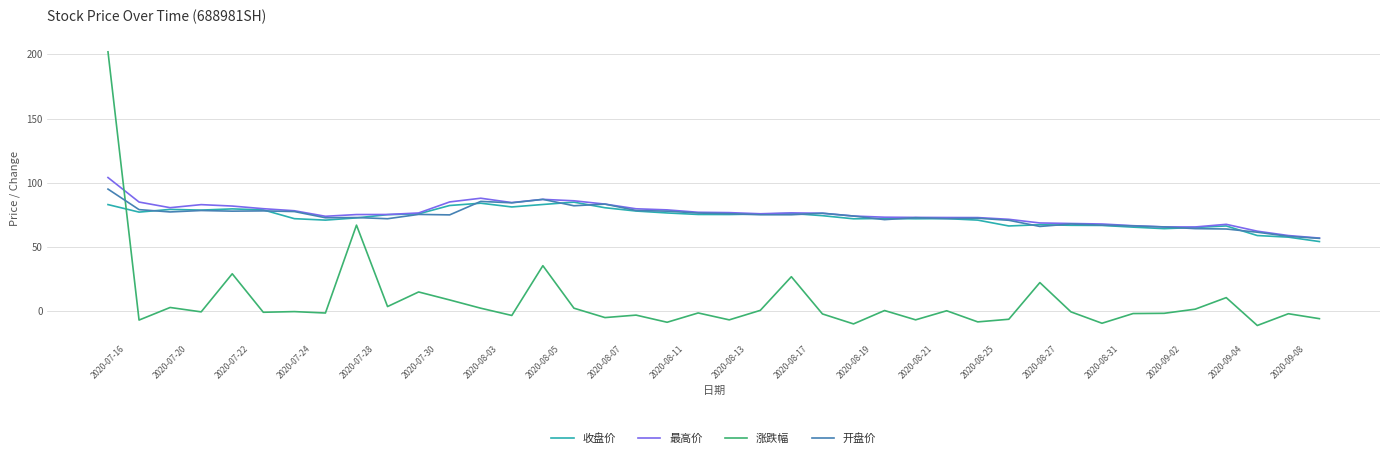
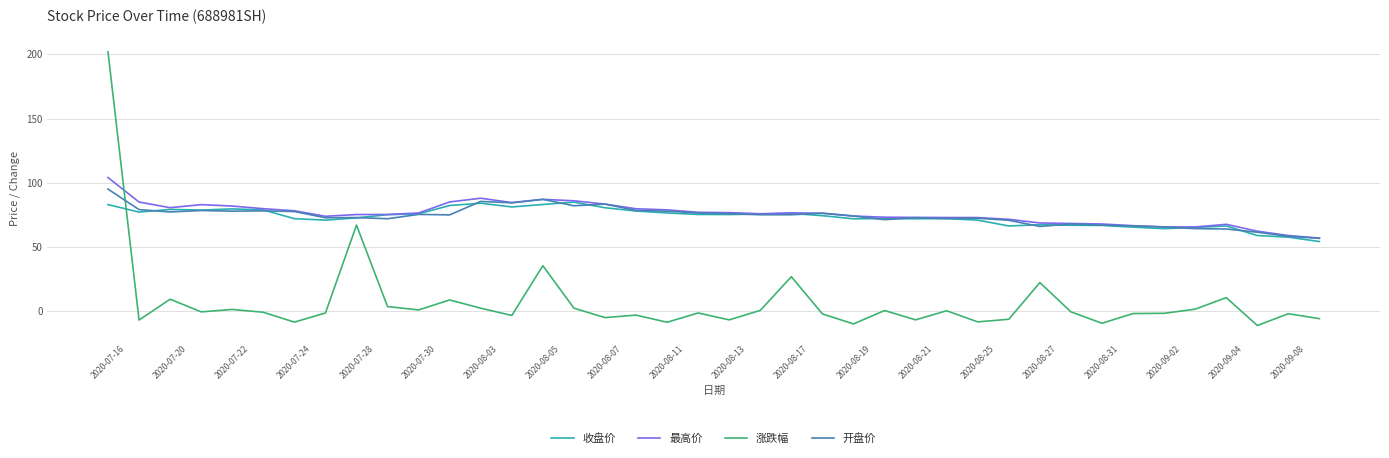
涨跌幅, 2020-07-20: 3 -> 9
涨跌幅, 2020-07-22: 29 -> 1
涨跌幅, 2020-07-24: 0 -> -9
涨跌幅, 2020-07-30: 15 -> 1
